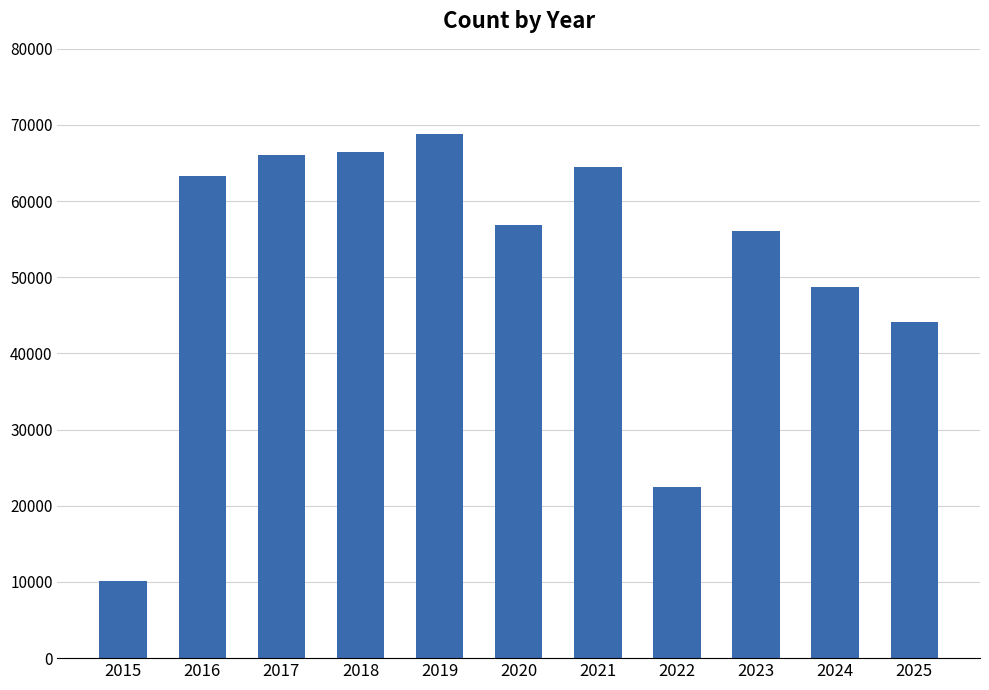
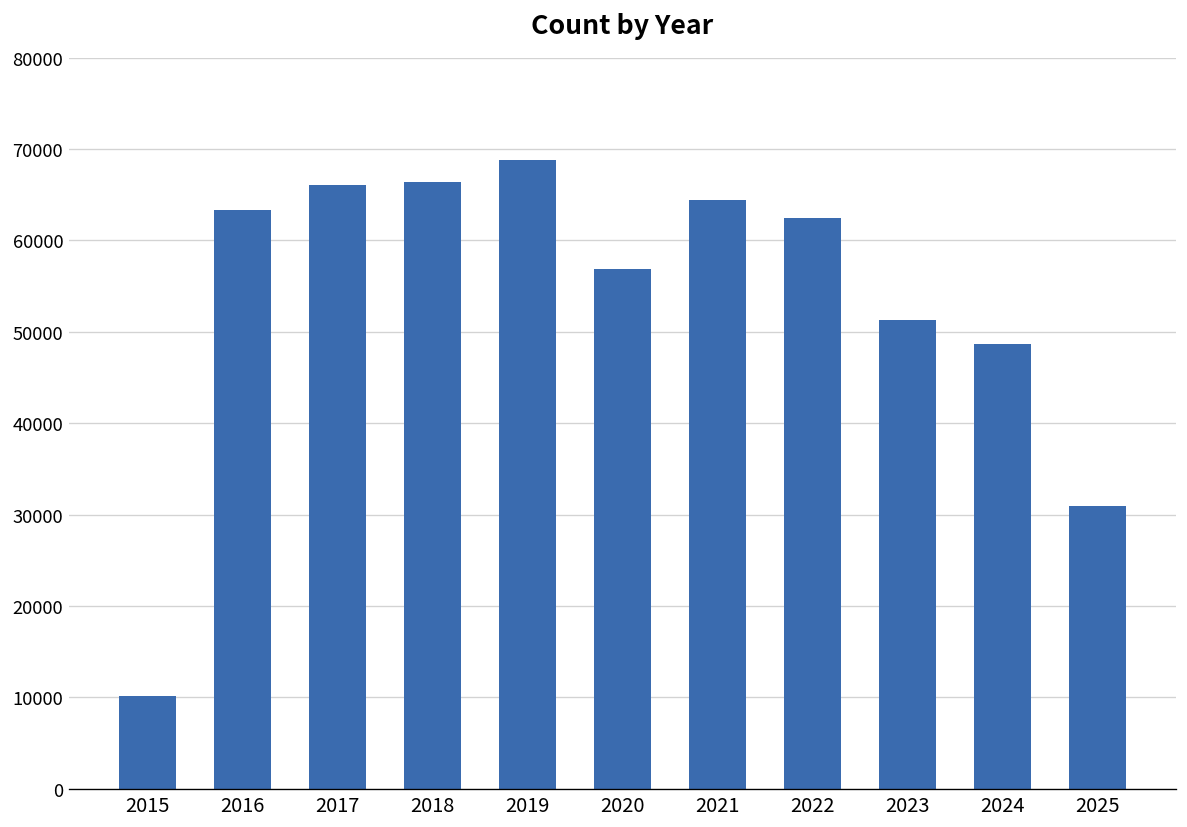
2022: 22000 -> 62000
2023: 56000 -> 51000
2025: 44000 -> 31000
